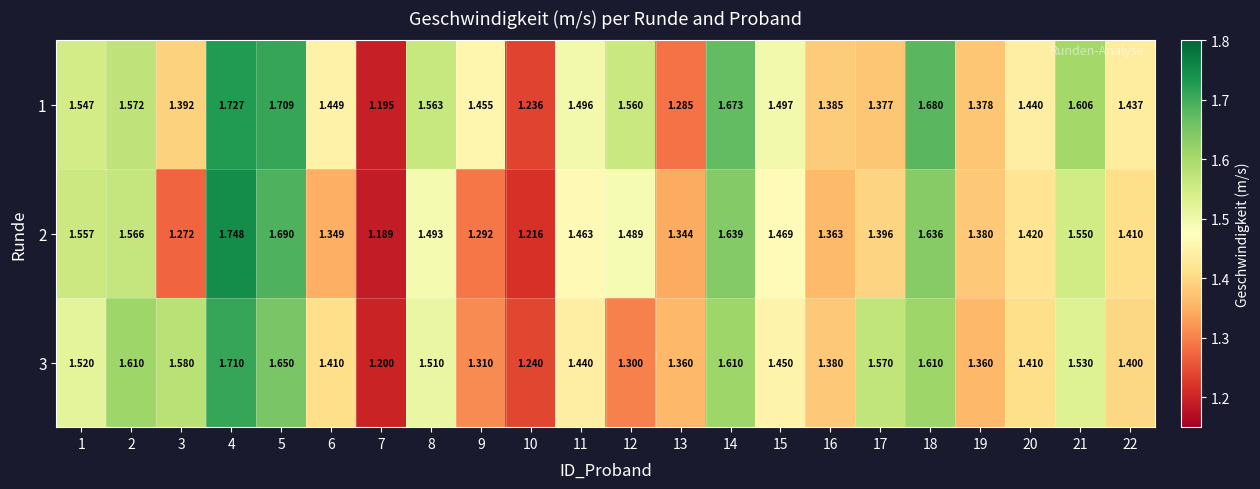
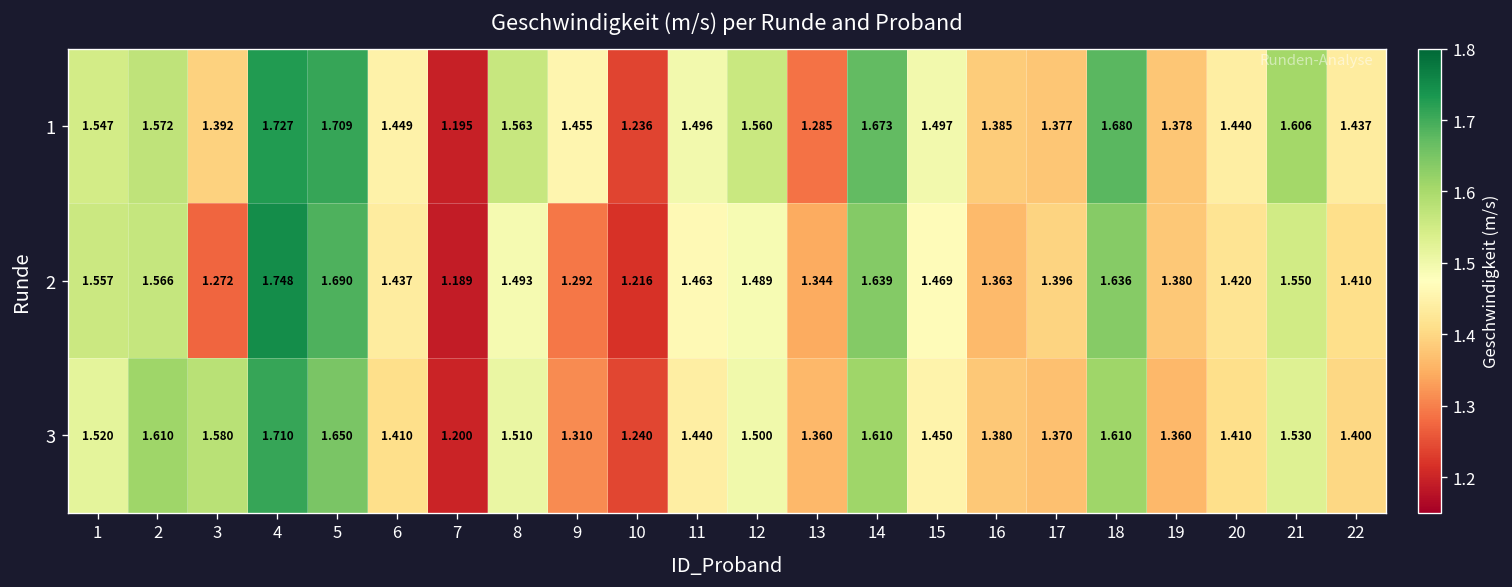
2, 6: 1.349 -> 1.437
3, 12: 1.300 -> 1.500
3, 17: 1.570 -> 1.370
